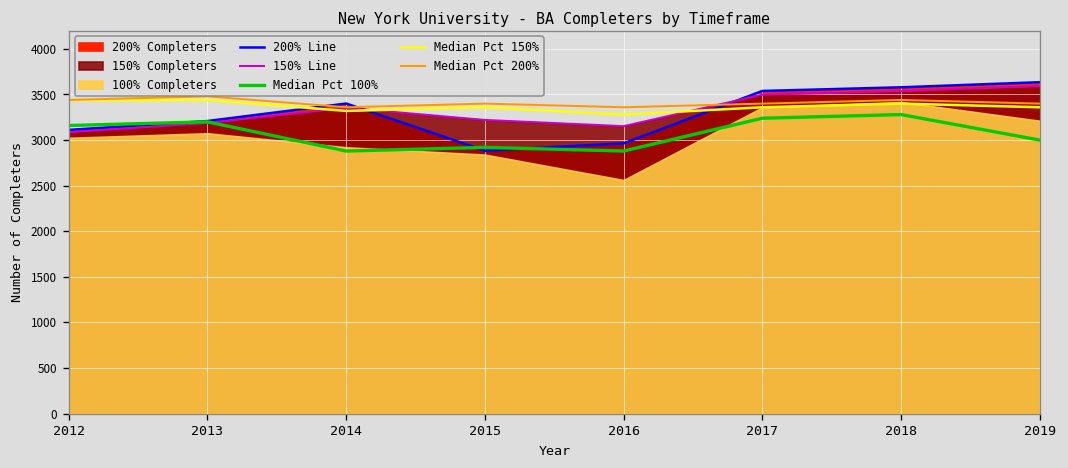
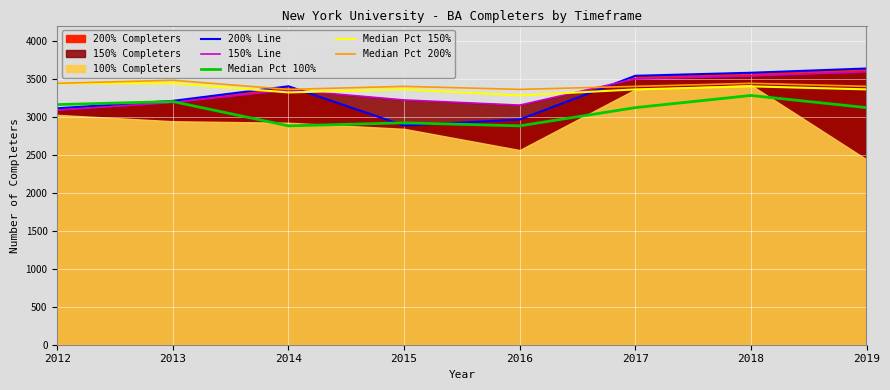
100% Completers, 2013: 3100 -> 2900
Median Pct 100%, 2017: 3200 -> 3100
Median Pct 100%, 2019: 3000 -> 3100
100% Completers, 2019: 3200 -> 2400
